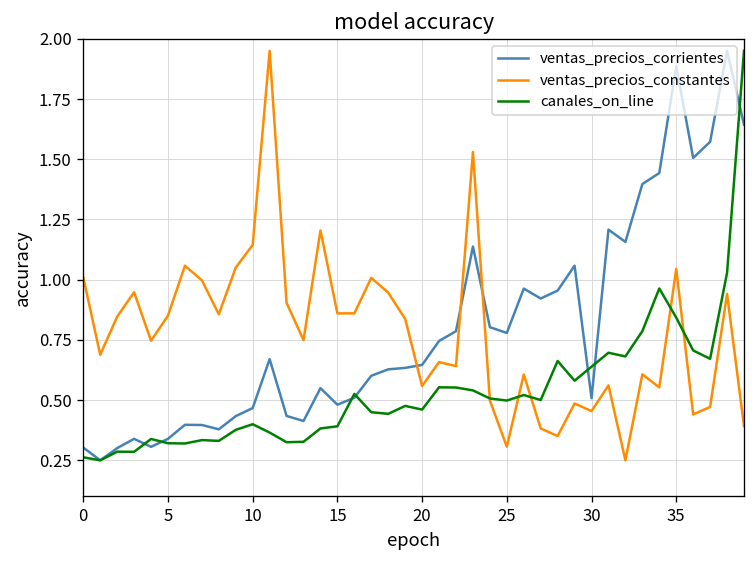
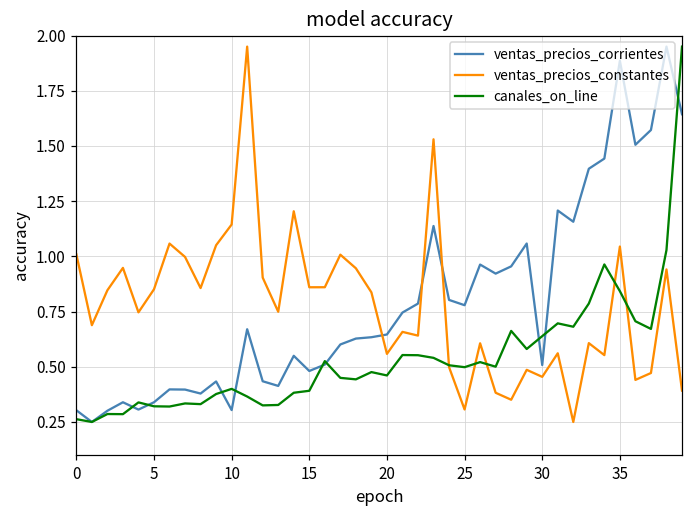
ventas_precios_corrientes, 10: 0.47 -> 0.30
